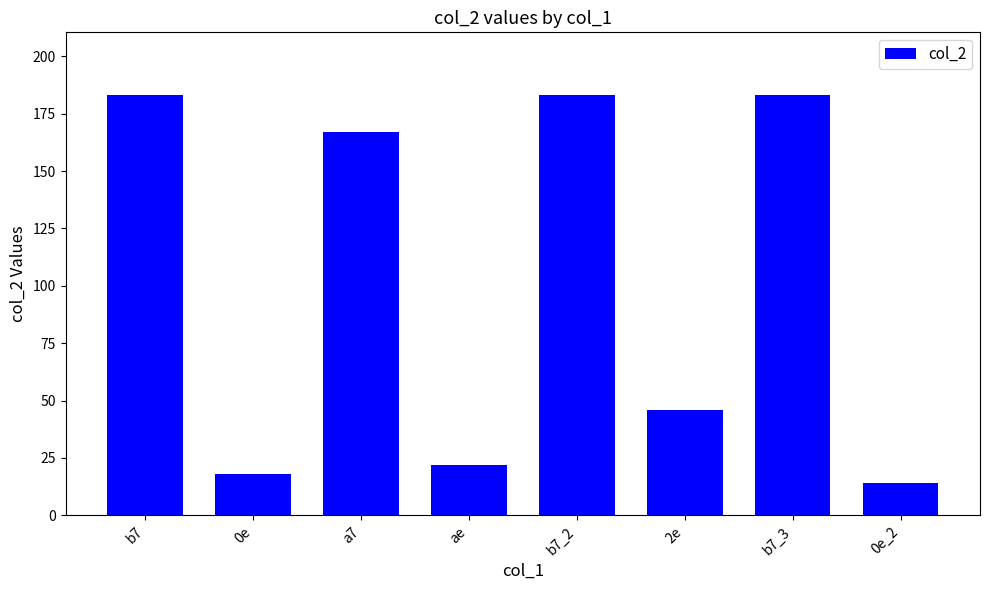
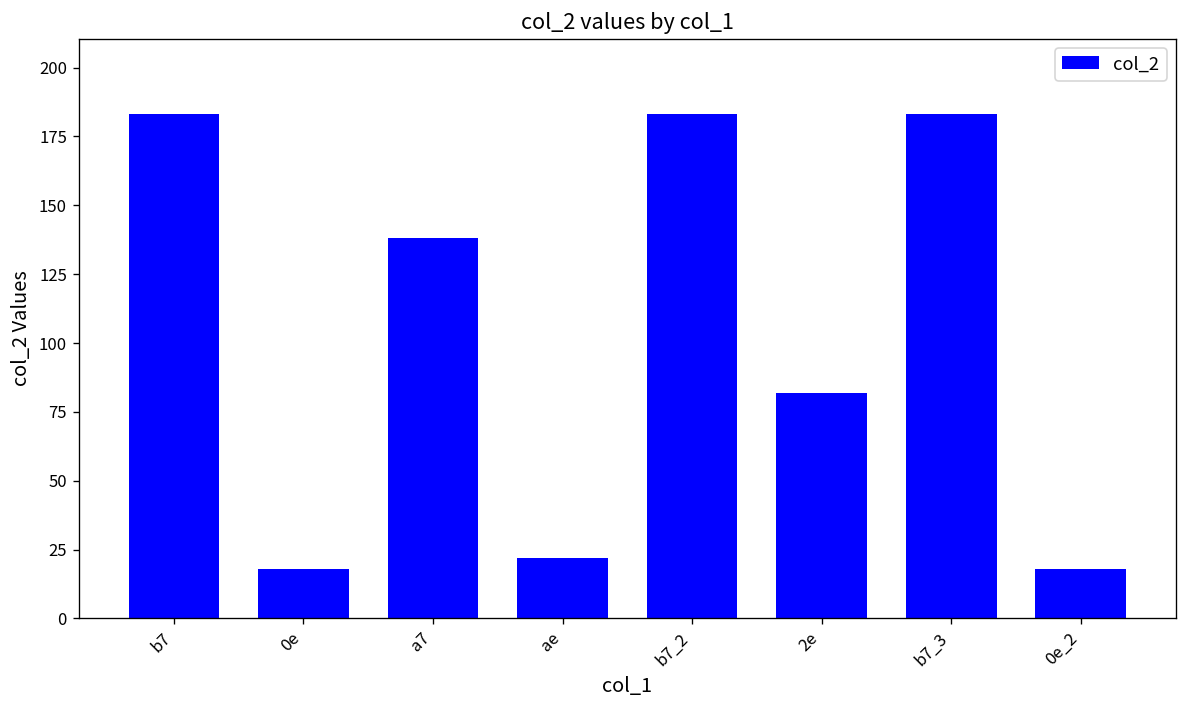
a7: 167 -> 138
2e: 46 -> 82
0e_2: 14 -> 18
